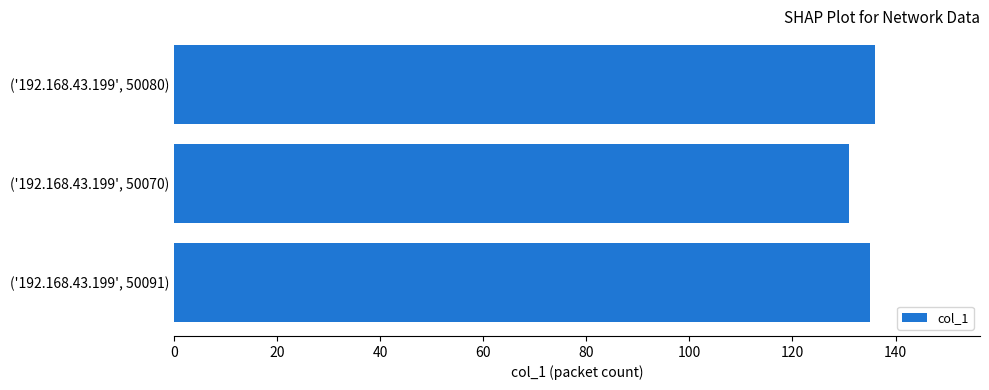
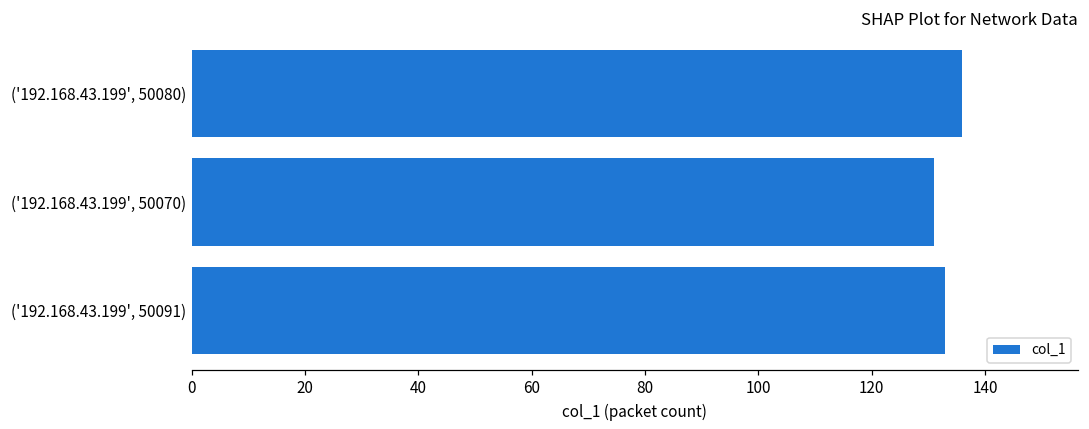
('192.168.43.199', 50091): 135 -> 133
